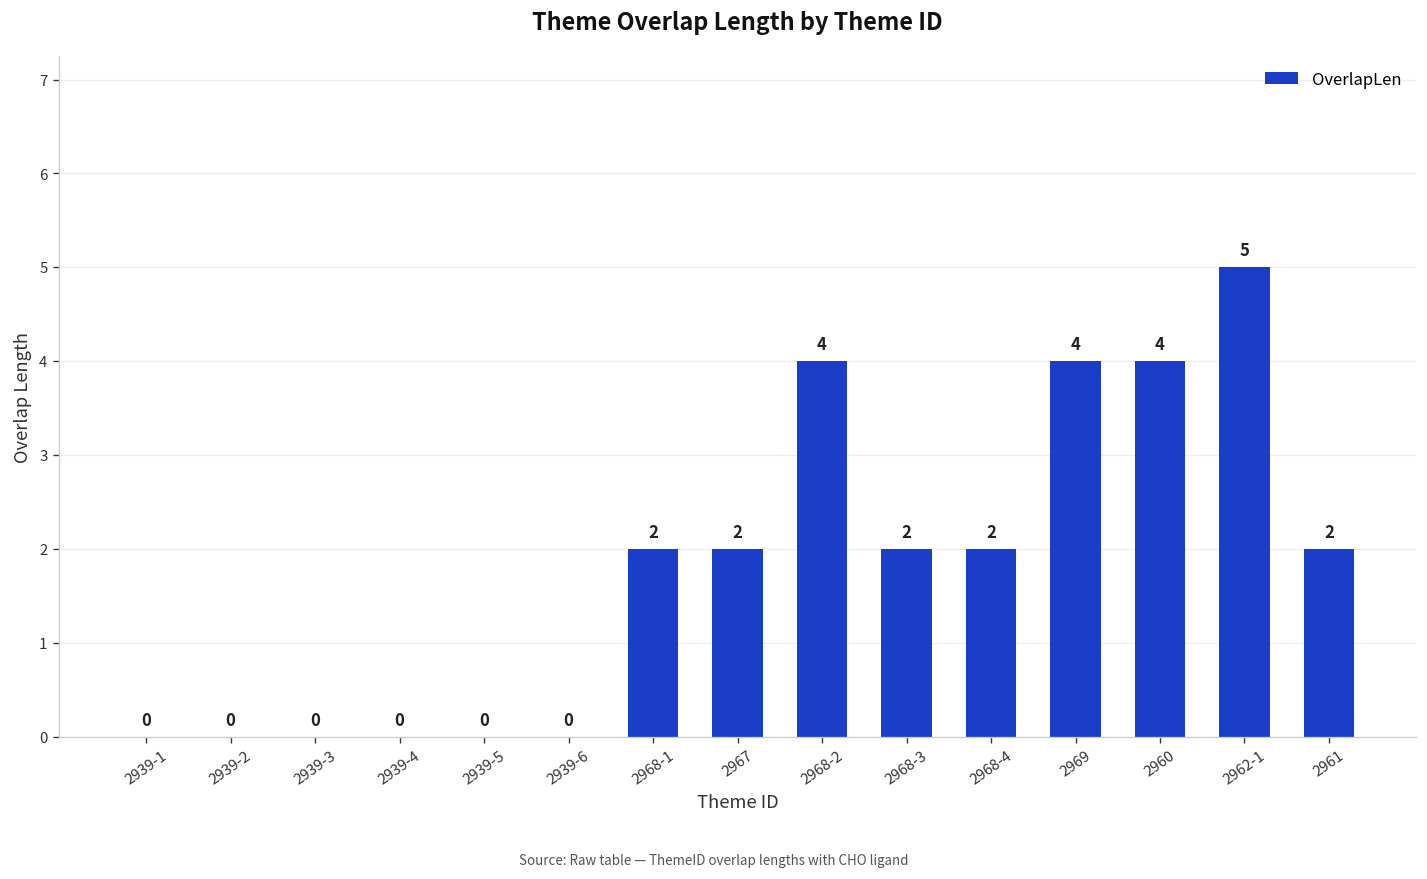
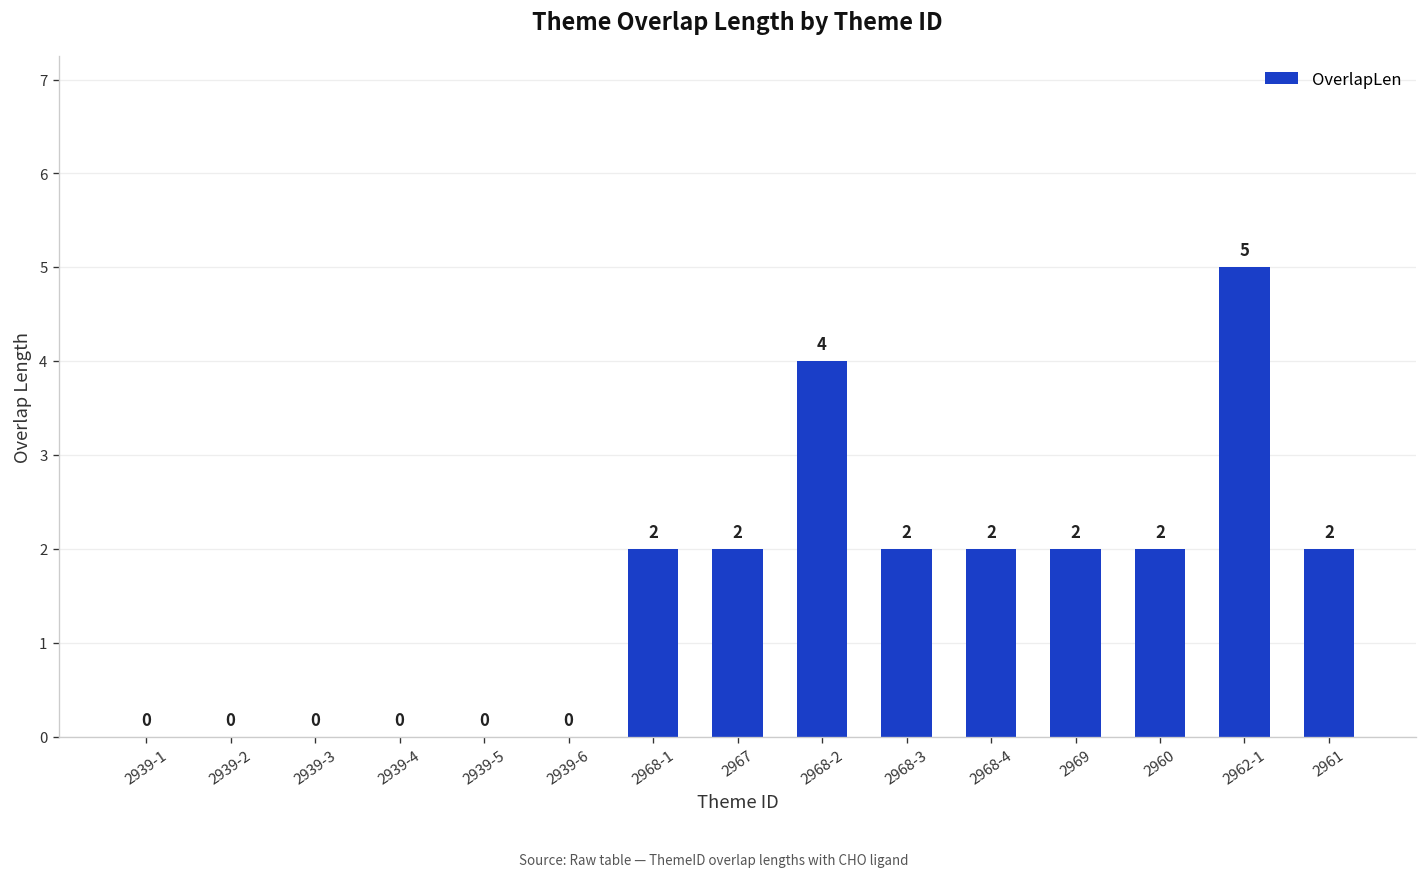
2969: 4 -> 2
2960: 4 -> 2
